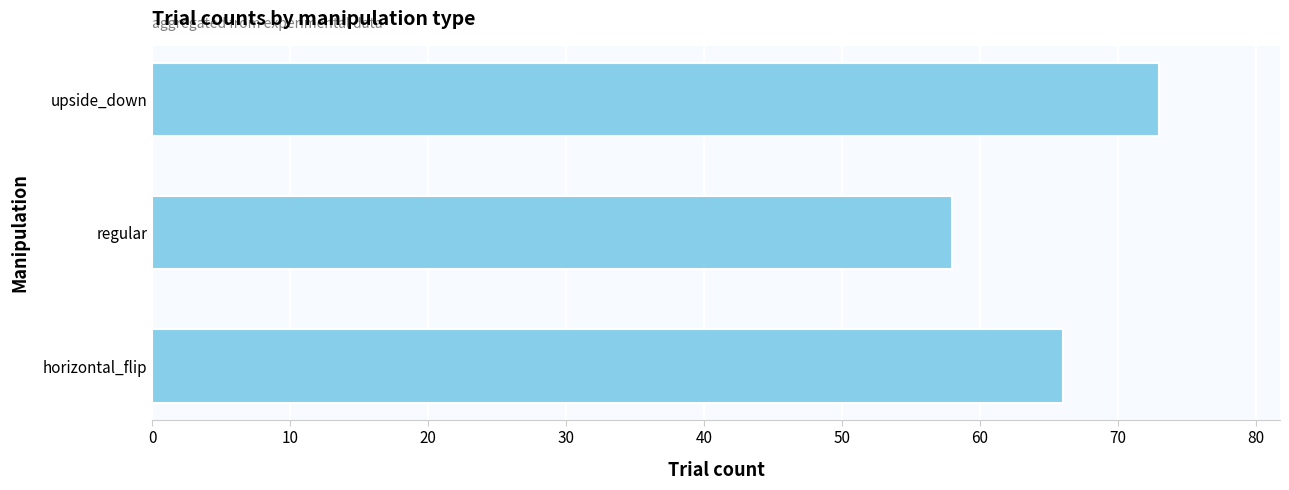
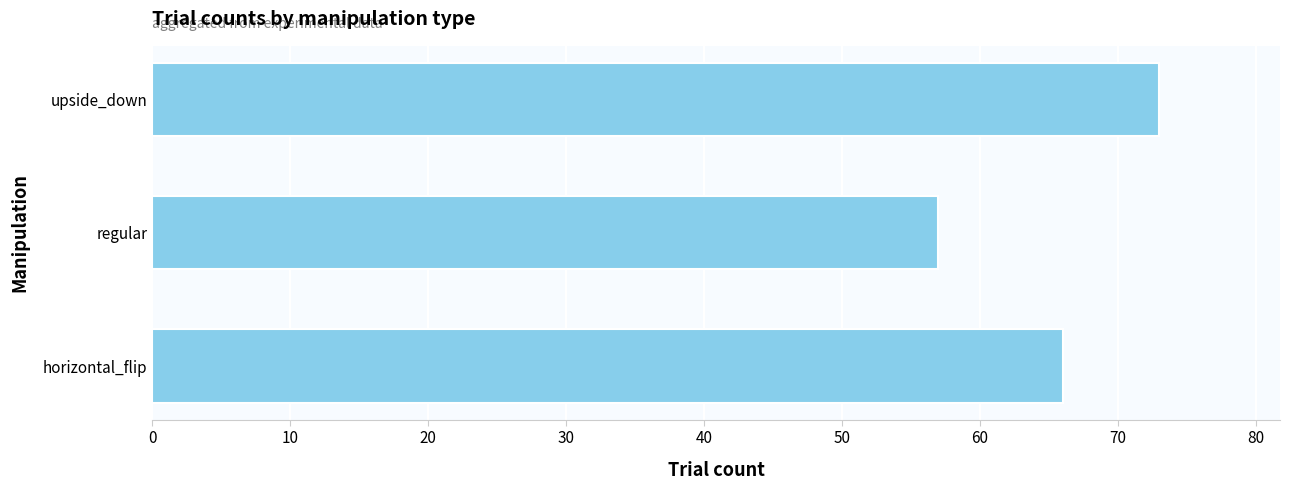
regular: 58 -> 57
